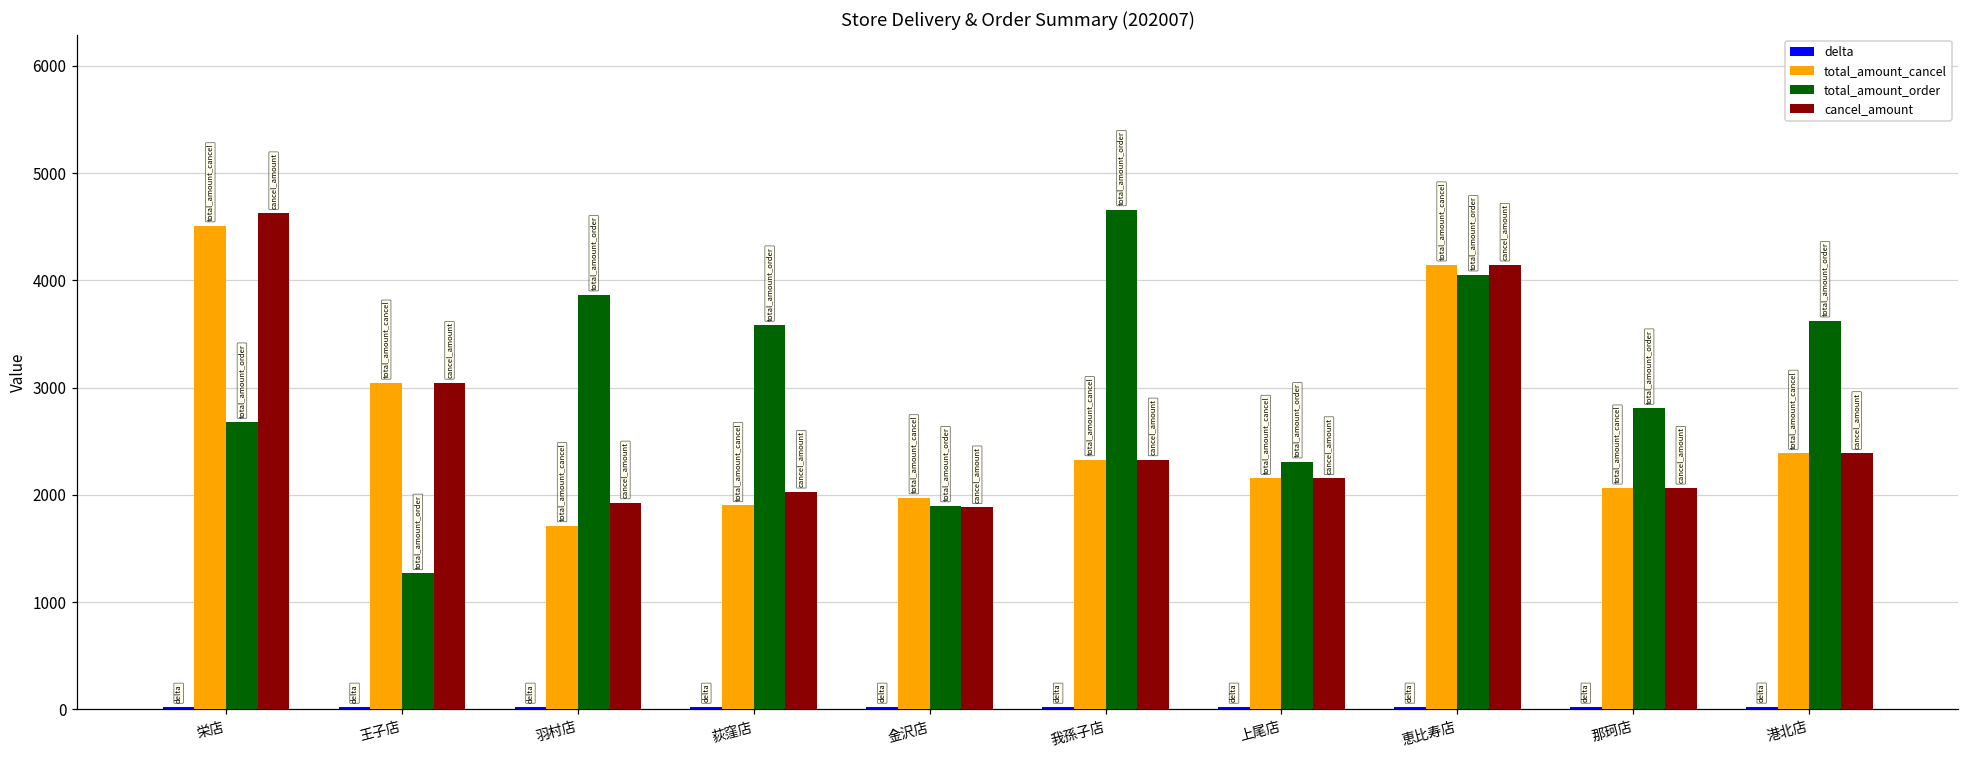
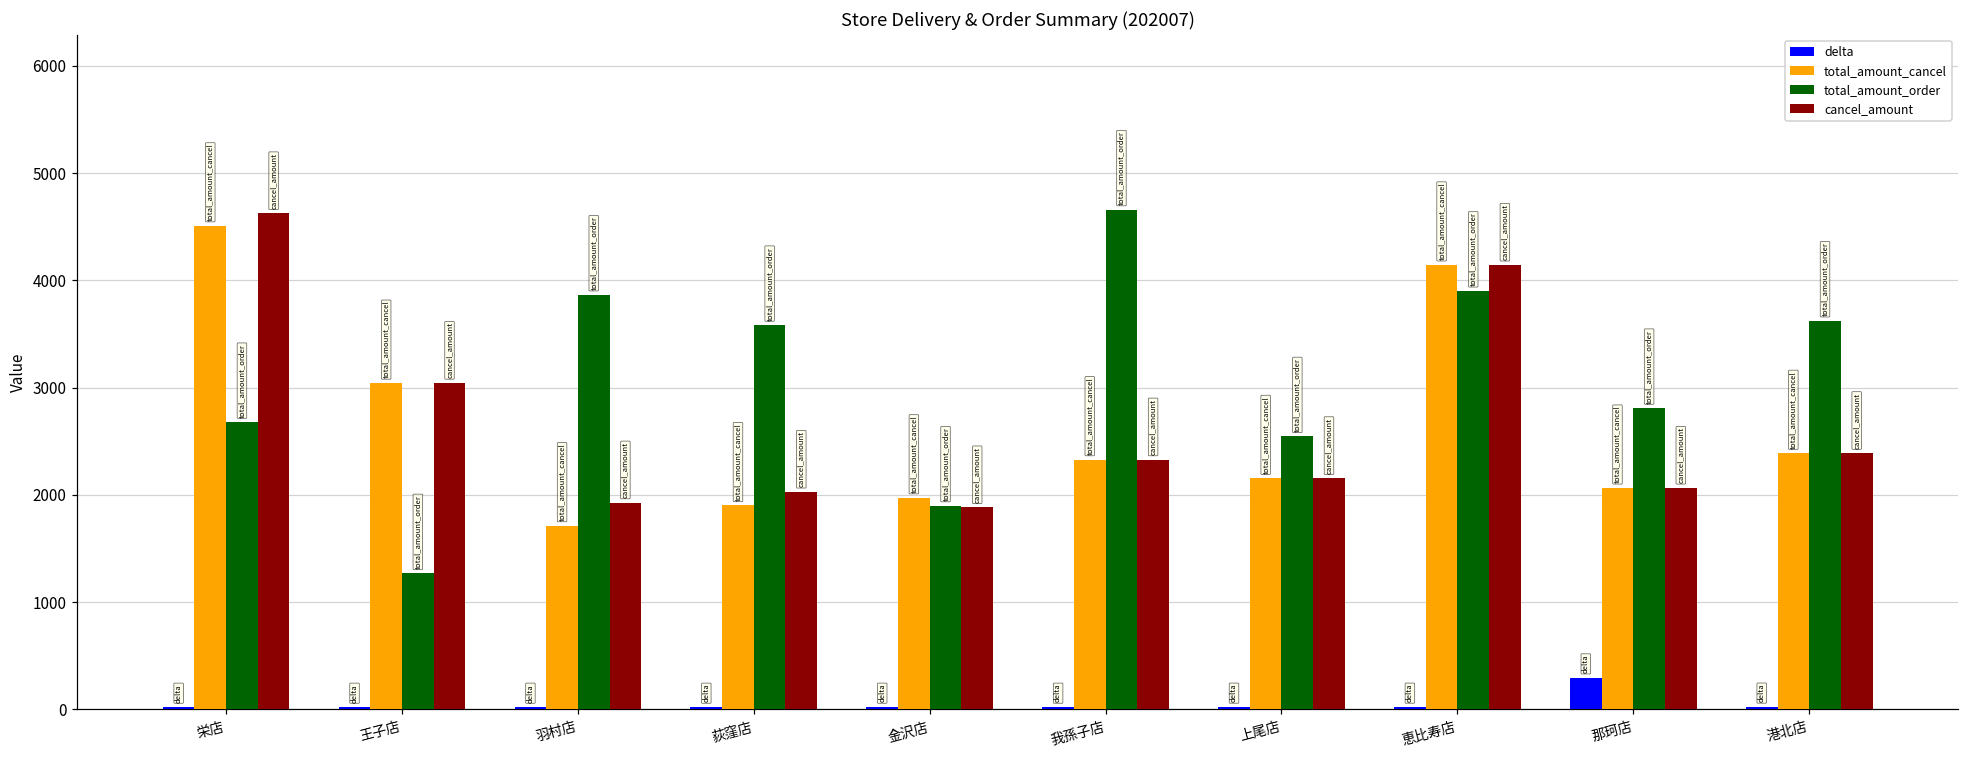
total_amount_order, 上尾店: 2300 -> 2500
total_amount_order, 恵比寿店: 4100 -> 3900
delta, 那珂店: 0 -> 300
